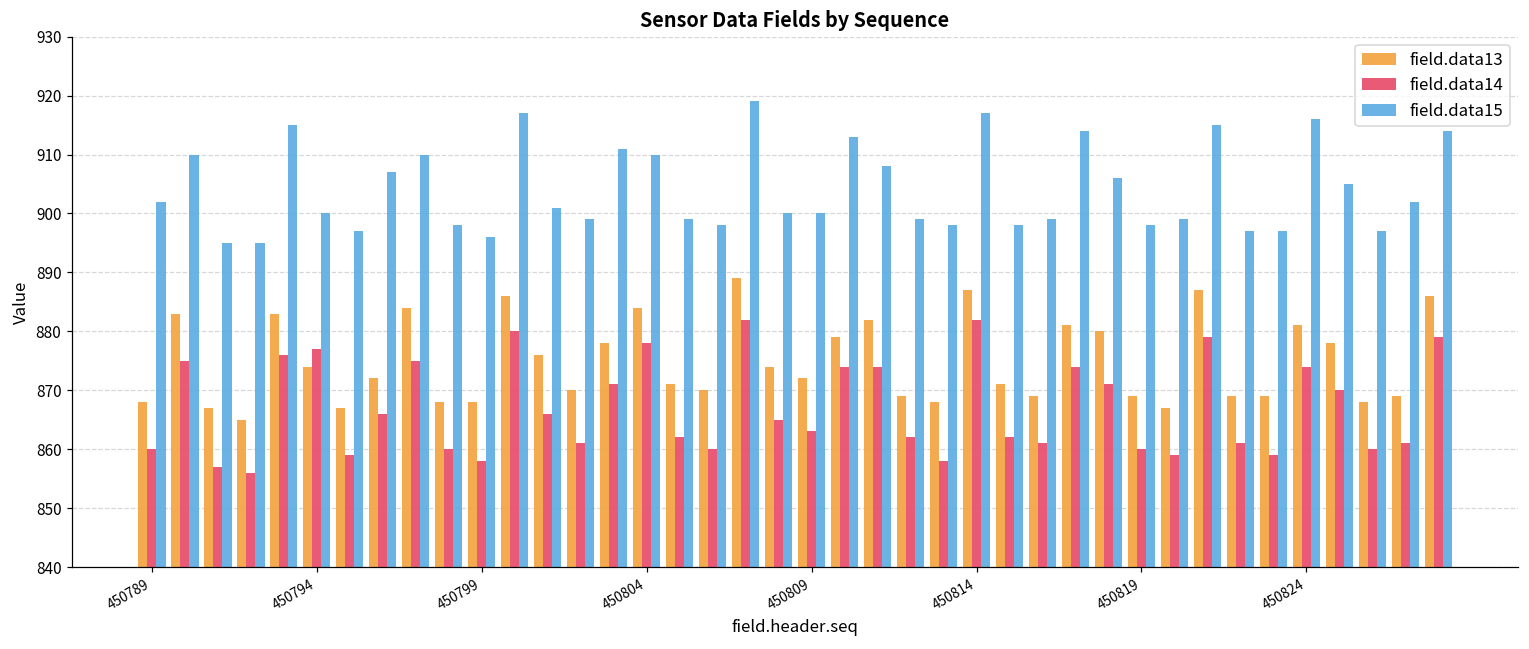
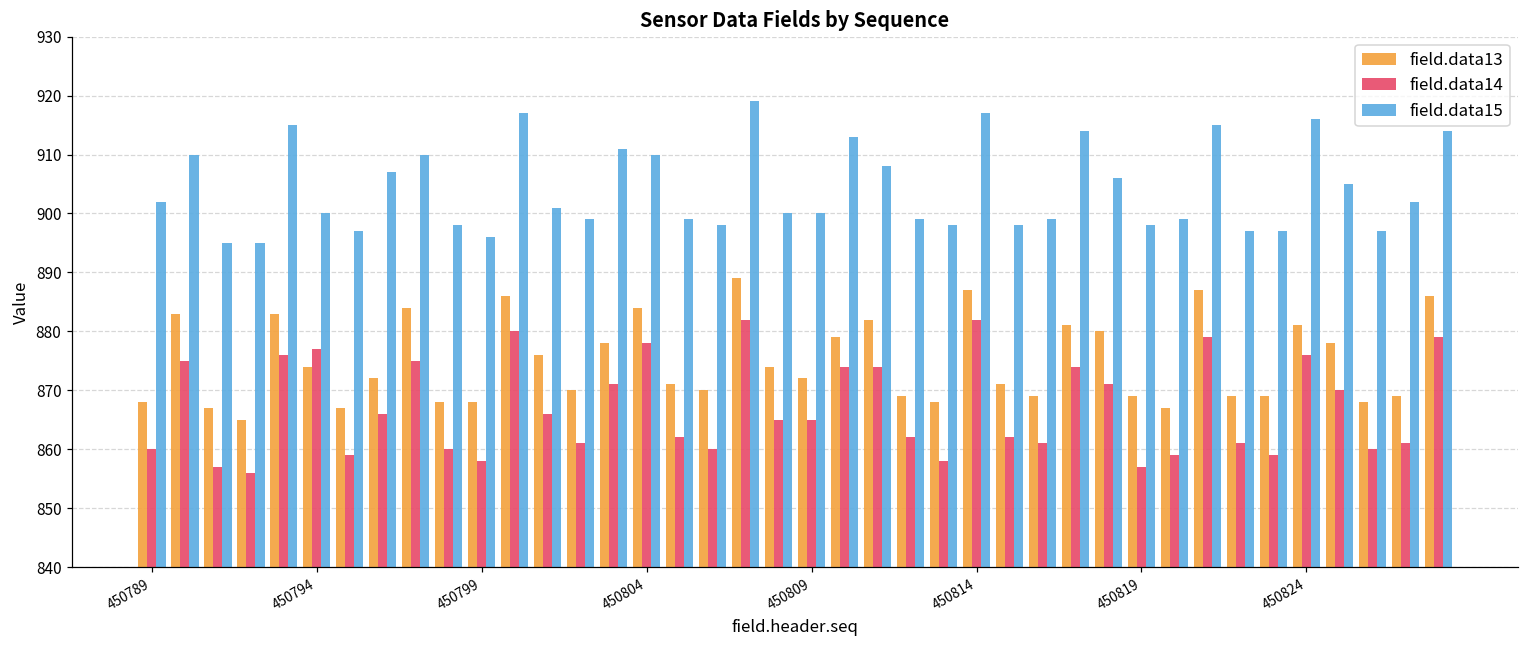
field.data14, 450809: 863 -> 865
field.data14, 450819: 860 -> 857
field.data14, 450824: 874 -> 876
